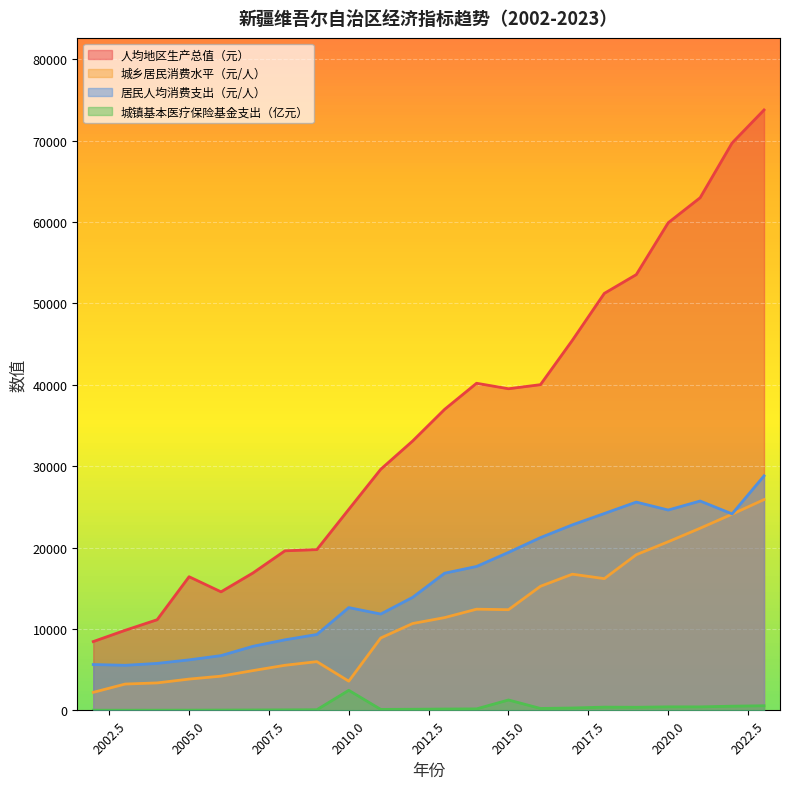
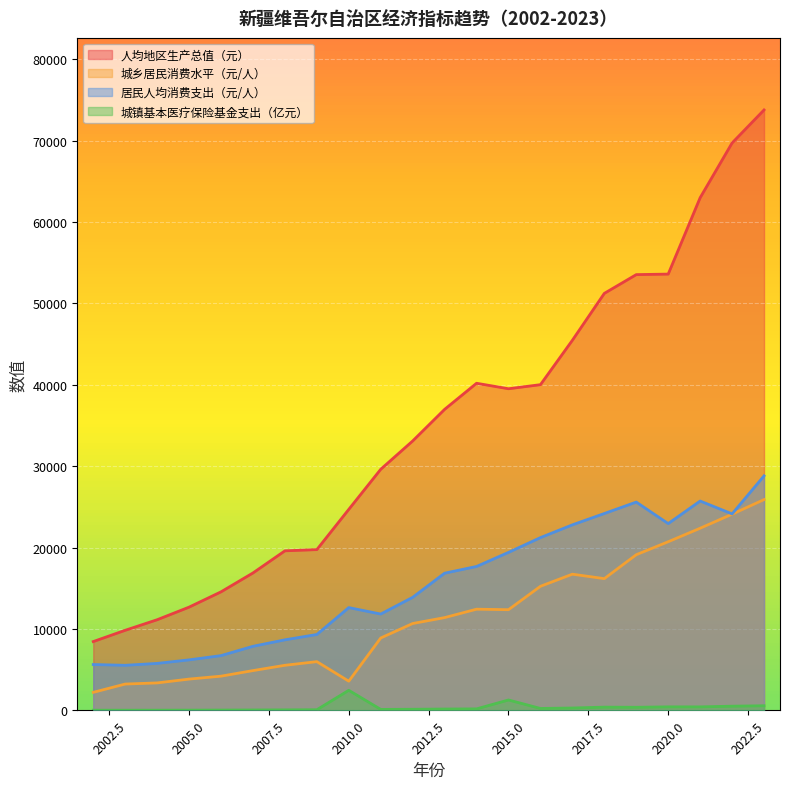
人均地区生产总值（元）, 2005.0: 16000 -> 13000
人均地区生产总值（元）, 2020.0: 60000 -> 54000
居民人均消费支出（元/人）, 2020.0: 25000 -> 23000
